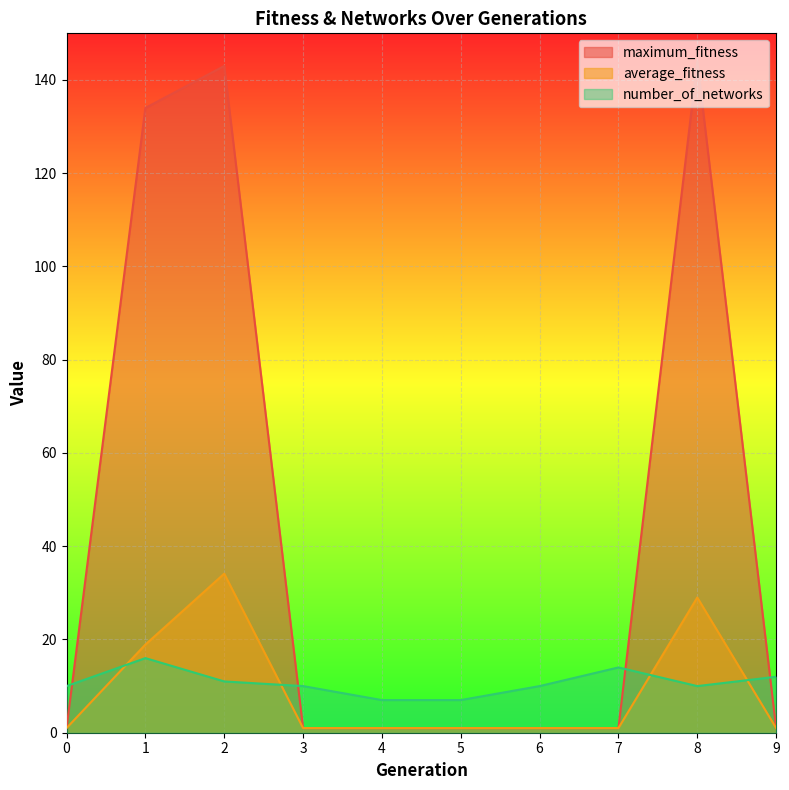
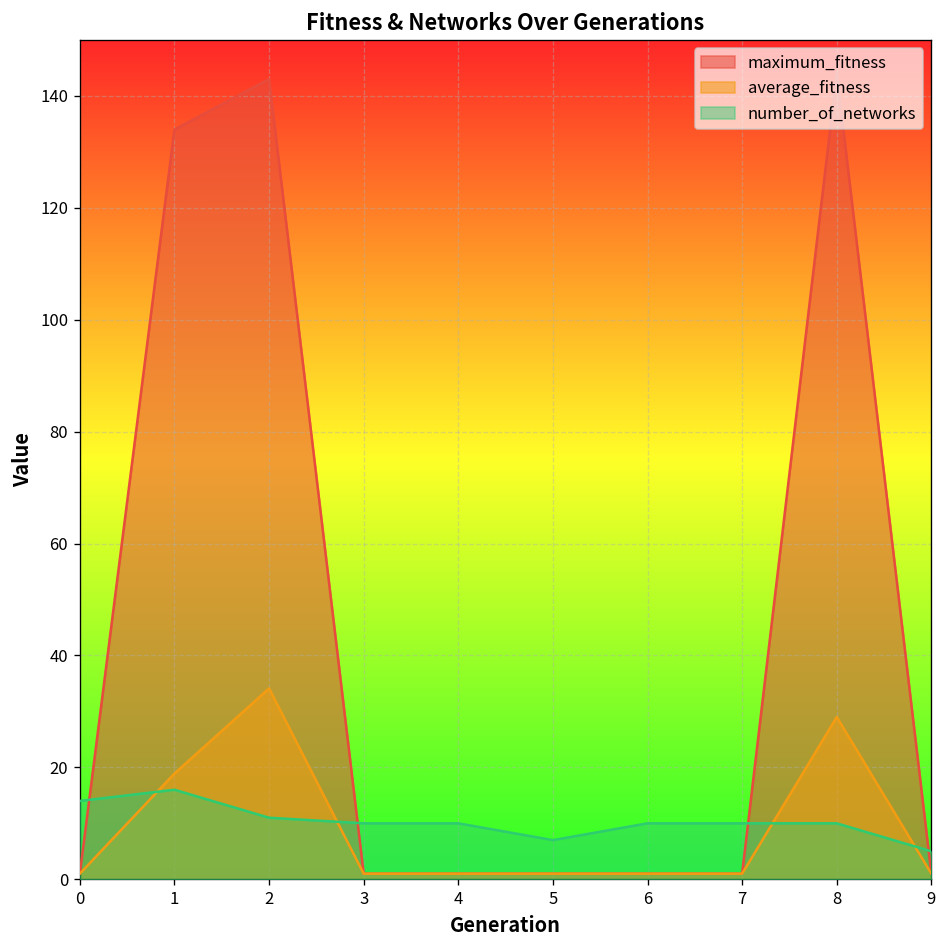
number_of_networks, 0: 10 -> 14
number_of_networks, 4: 7 -> 10
number_of_networks, 7: 14 -> 10
number_of_networks, 9: 12 -> 5
